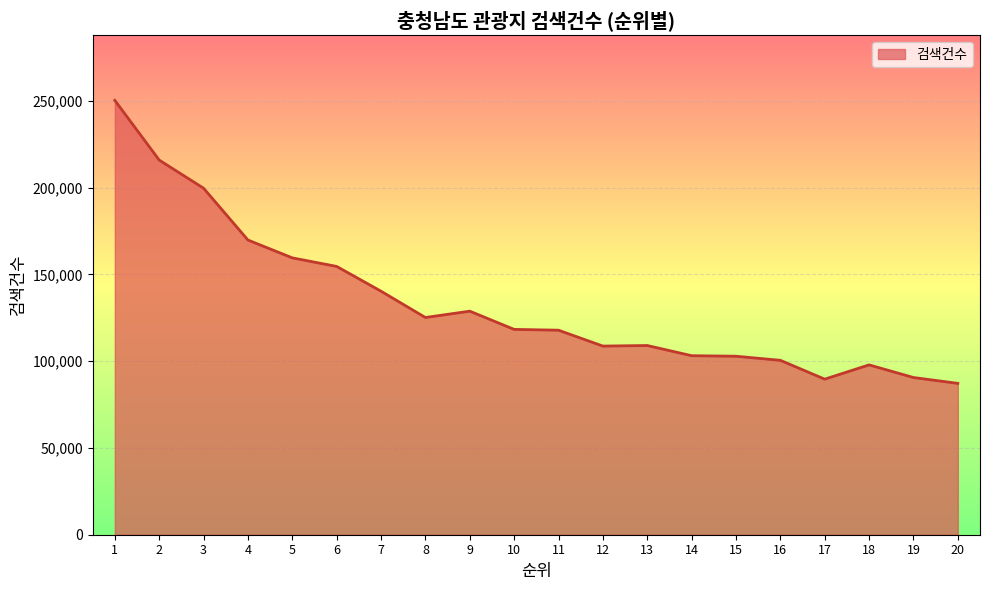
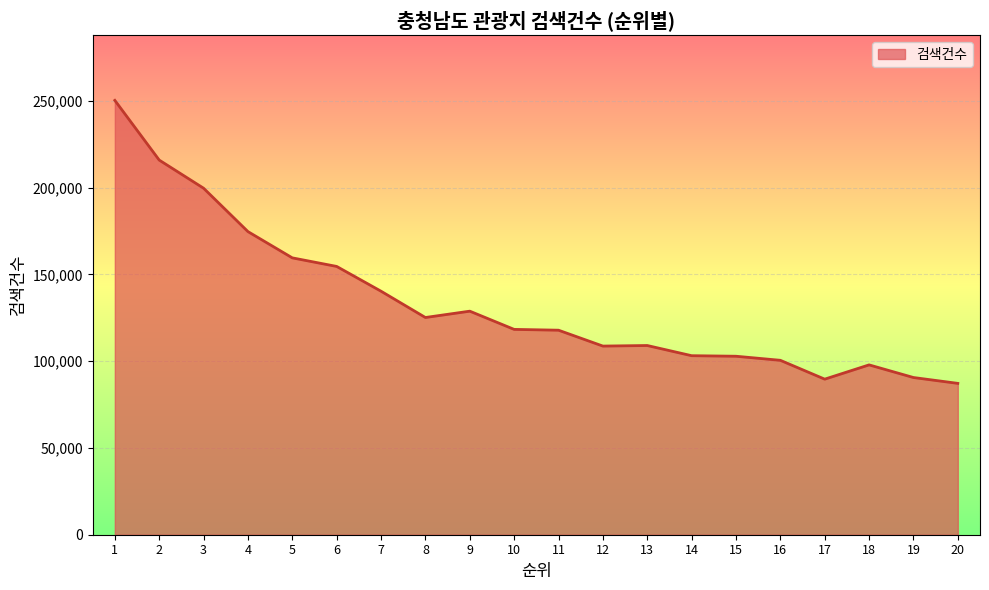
4: 170,000 -> 175,000
